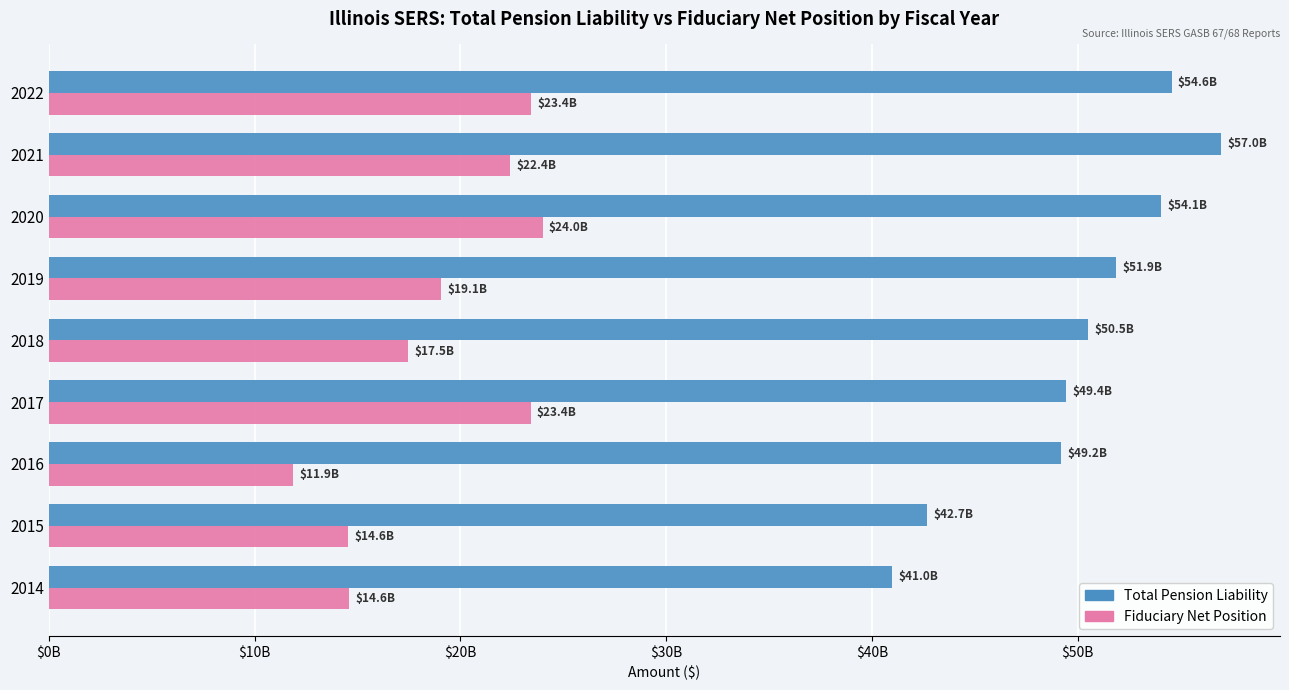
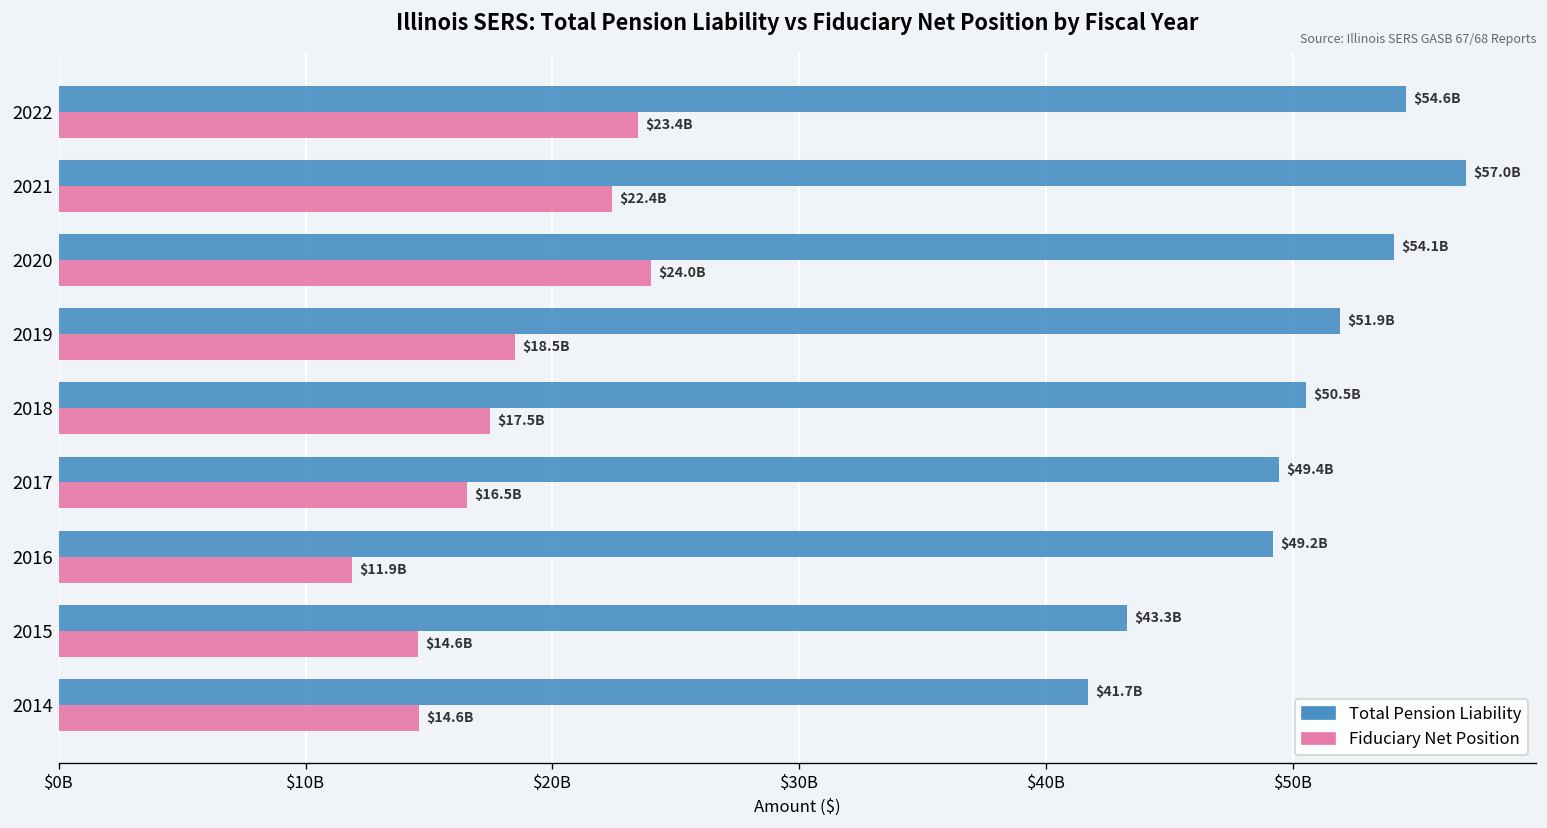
Fiduciary Net Position, 2019: $19.1B -> $18.5B
Fiduciary Net Position, 2017: $23.4B -> $16.5B
Total Pension Liability, 2015: $42.7B -> $43.3B
Total Pension Liability, 2014: $41.0B -> $41.7B
